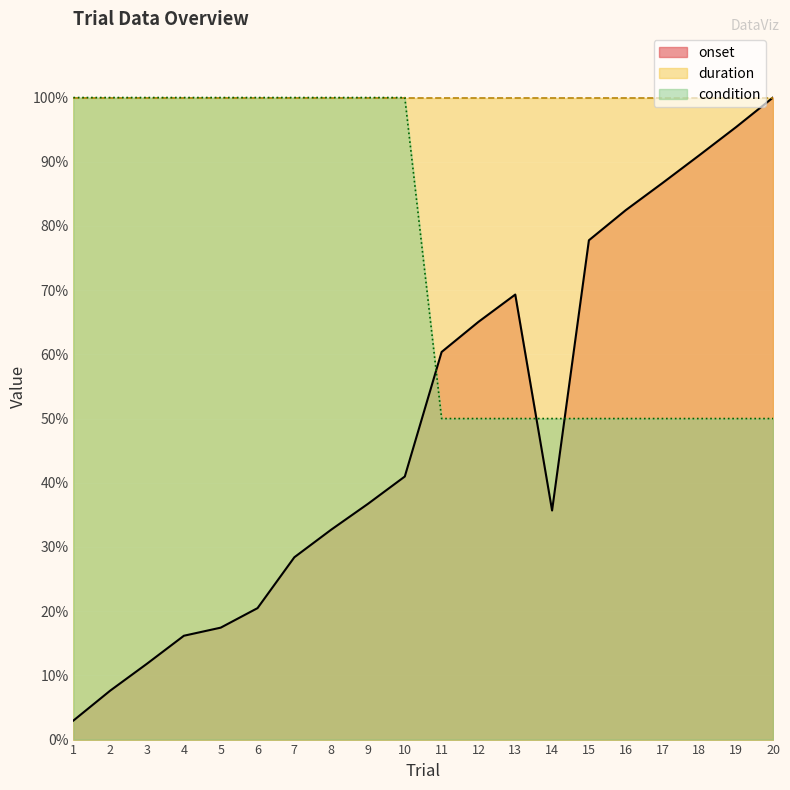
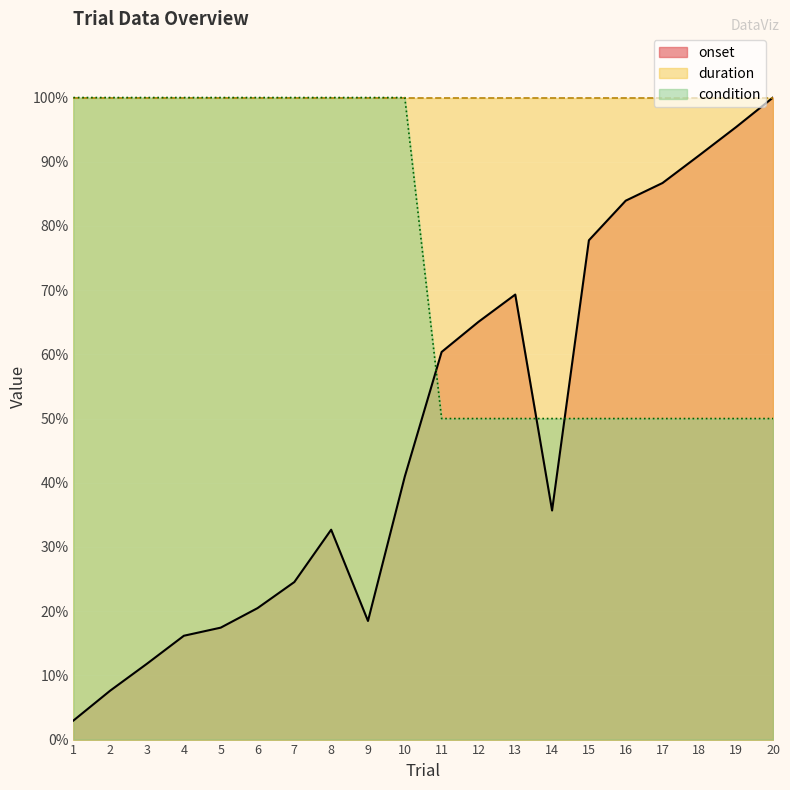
onset, 7: 28% -> 25%
onset, 9: 37% -> 18%
onset, 16: 82% -> 84%
